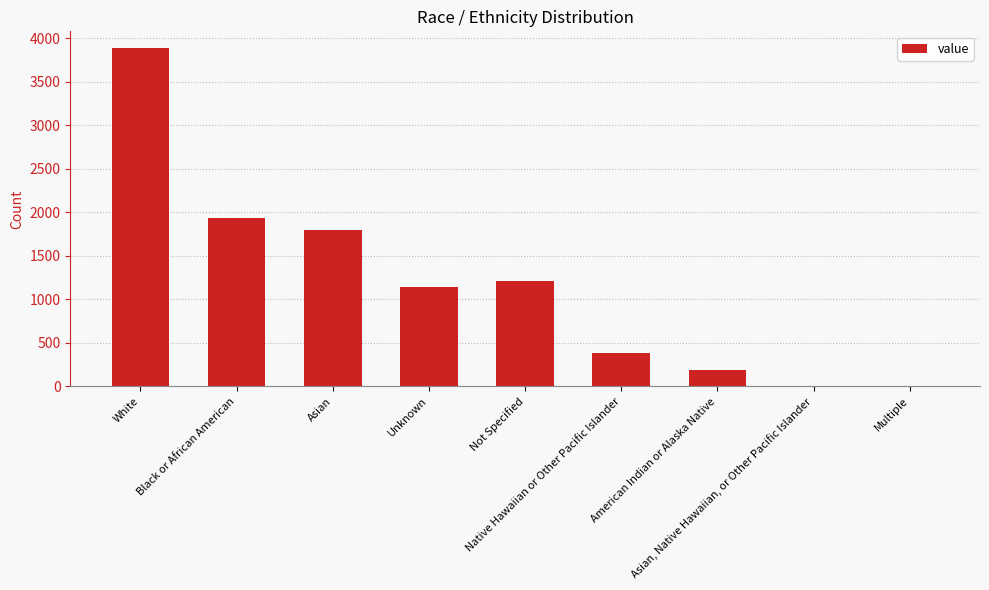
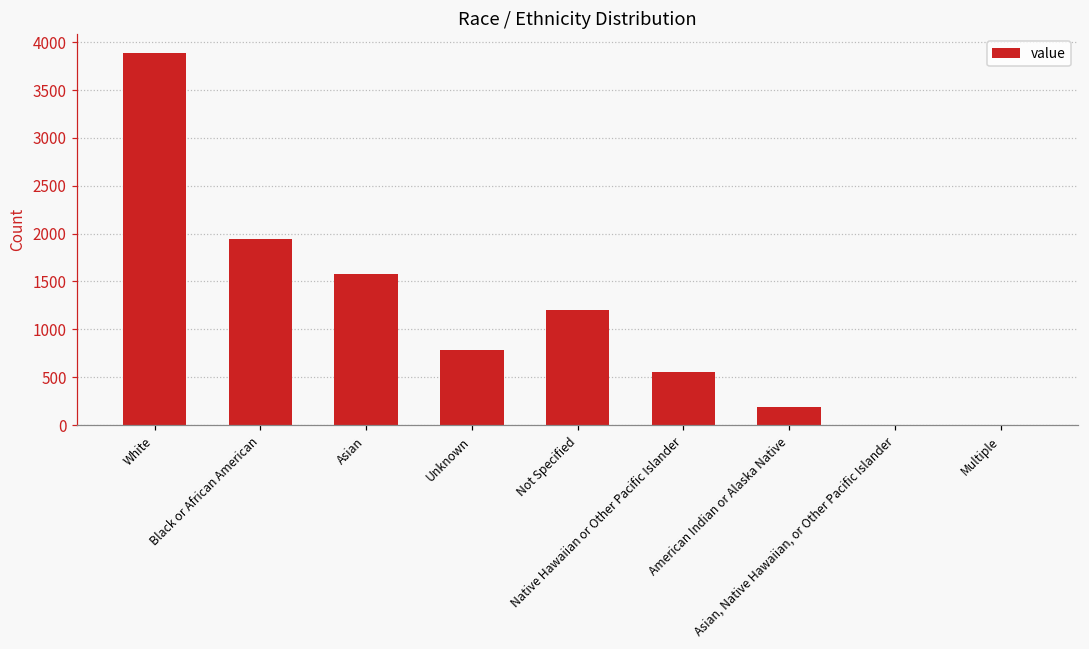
Asian: 1800 -> 1600
Unknown: 1100 -> 800
Native Hawaiian or Other Pacific Islander: 400 -> 600
